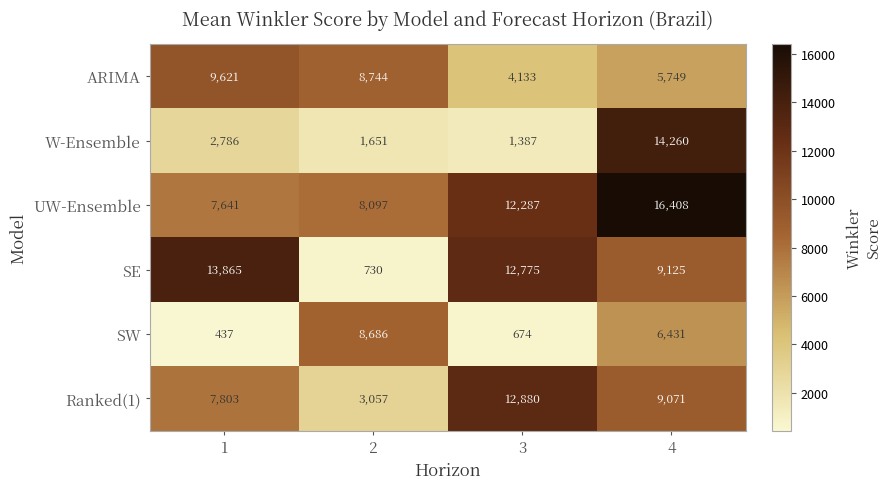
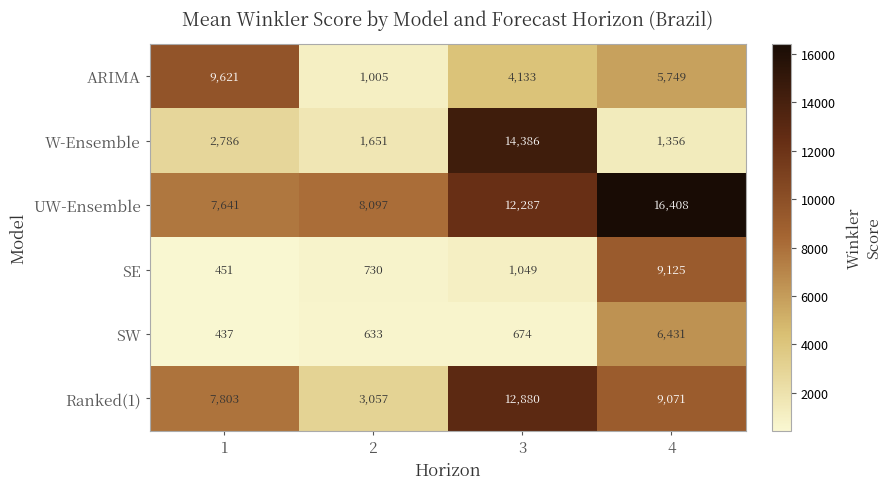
ARIMA, 2: 8,744 -> 1,005
W-Ensemble, 3: 1,387 -> 14,386
W-Ensemble, 4: 14,260 -> 1,356
SE, 1: 13,865 -> 451
SE, 3: 12,775 -> 1,049
SW, 2: 8,686 -> 633
